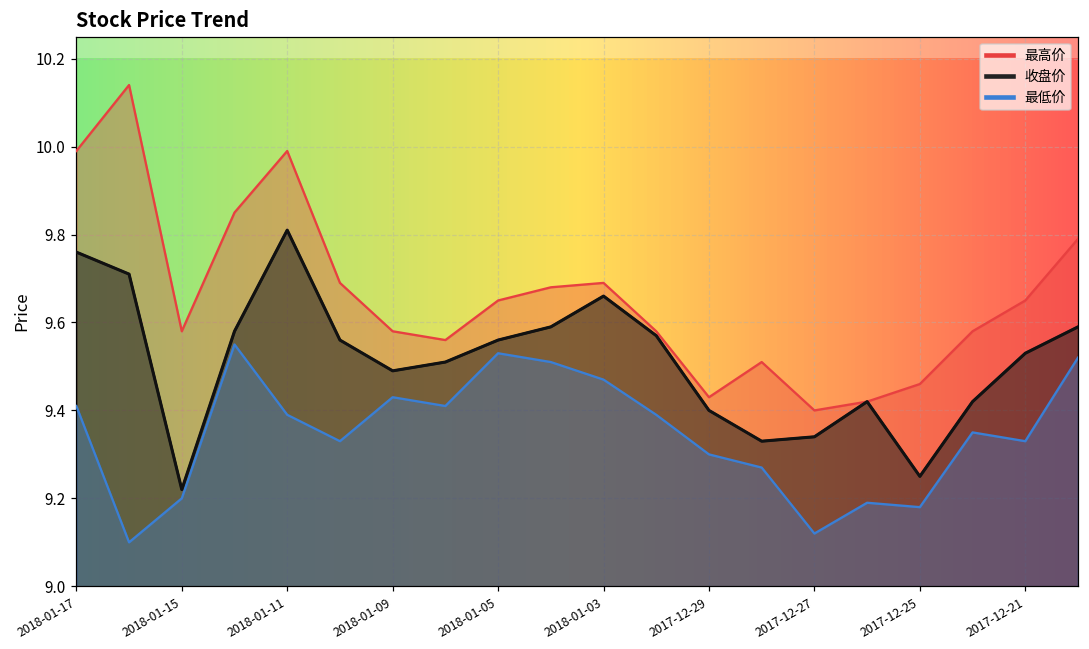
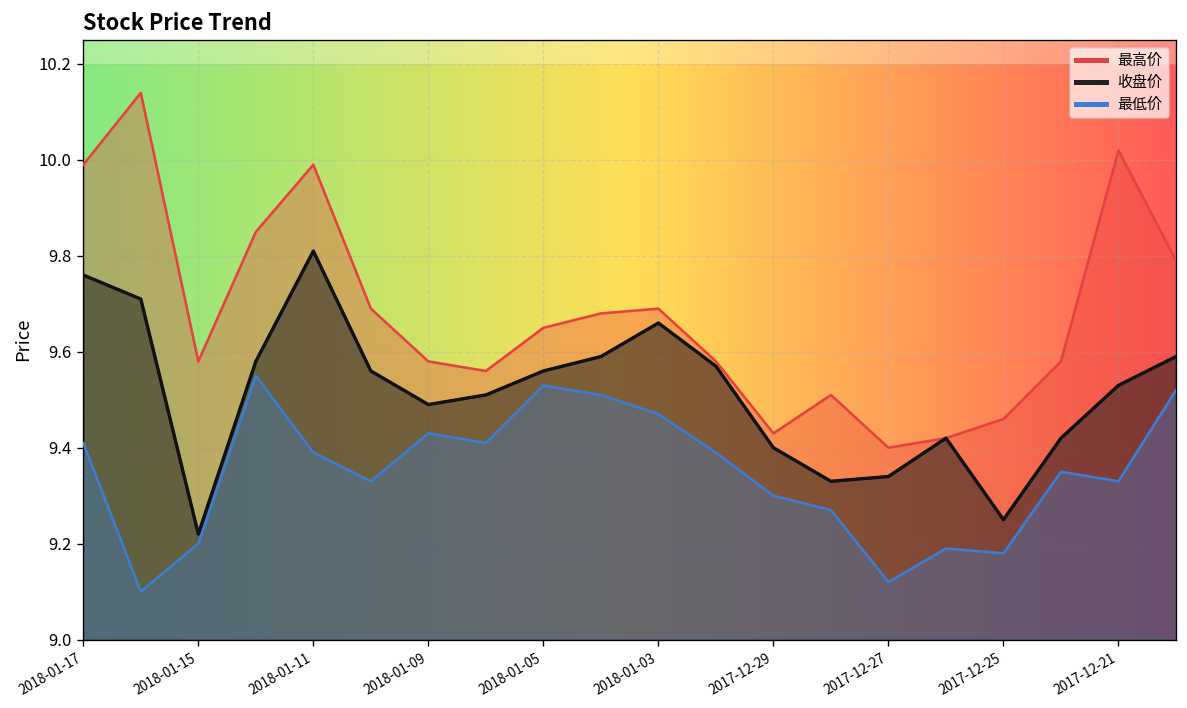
最高价, 2017-12-21: 9.65 -> 10.02
